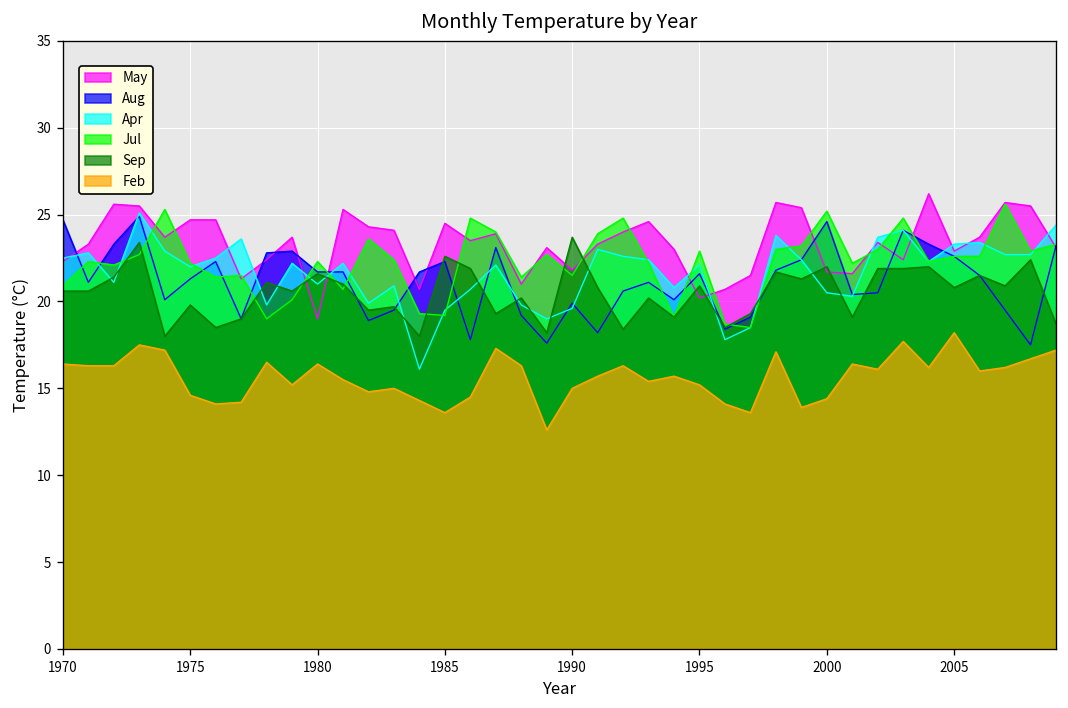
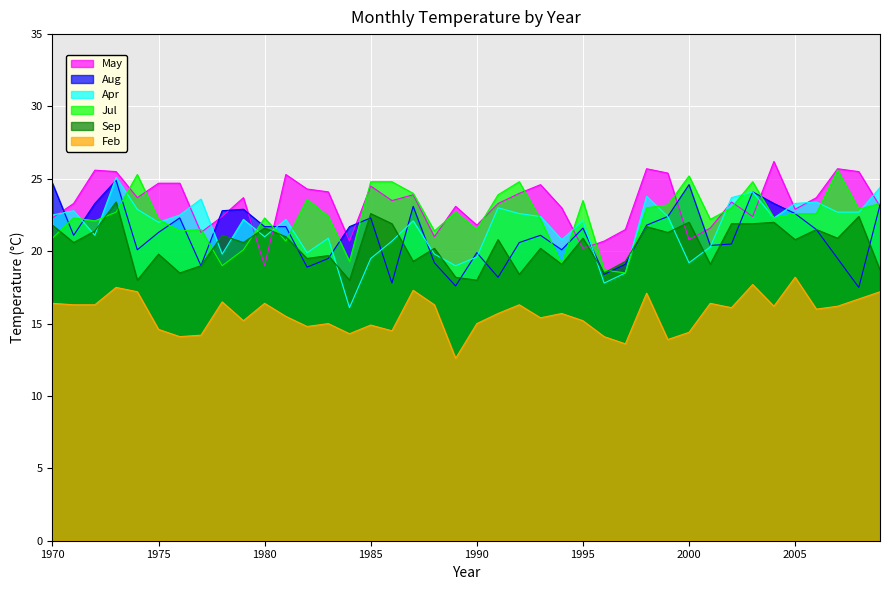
Sep, 1970: 20.6 -> 21.8
Jul, 1985: 19.2 -> 24.8
Feb, 1985: 13.6 -> 14.9
Sep, 1990: 23.7 -> 18.0
Jul, 1995: 22.9 -> 23.5
May, 2000: 21.7 -> 20.8
Apr, 2000: 20.5 -> 19.2
